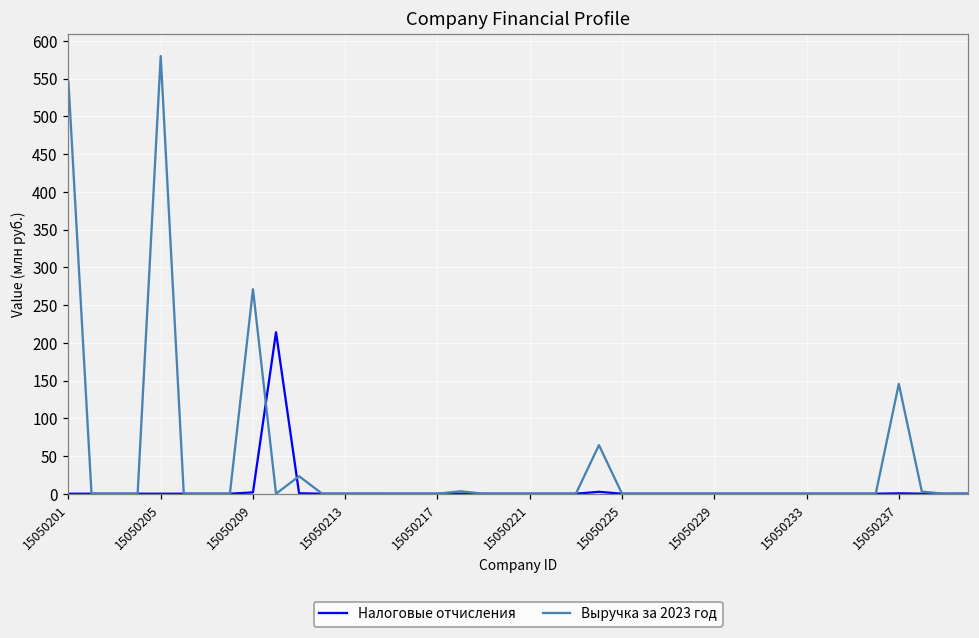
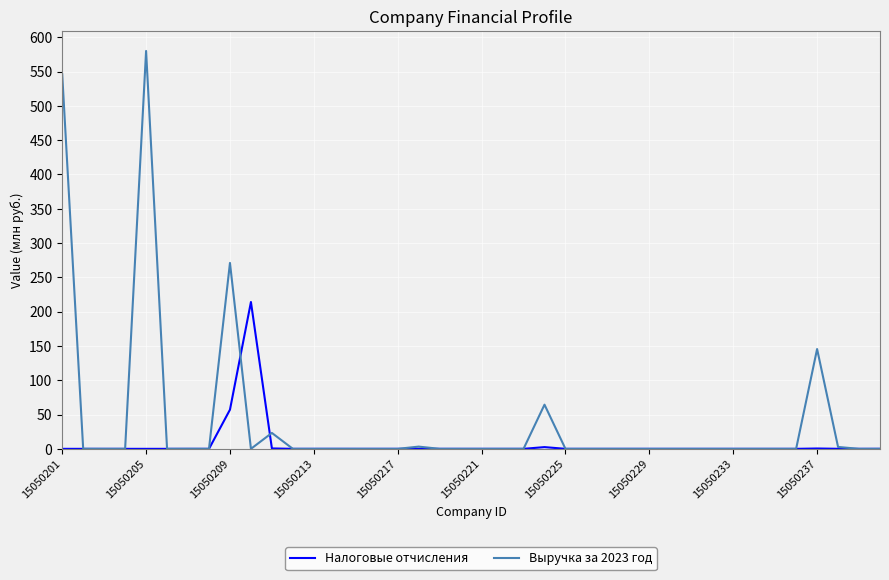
Налоговые отчисления, 15050209: 0 -> 60
